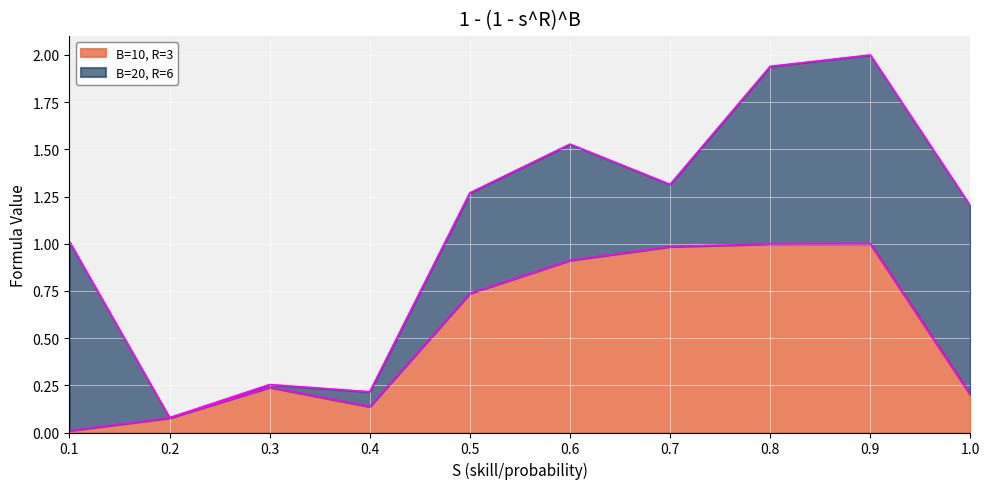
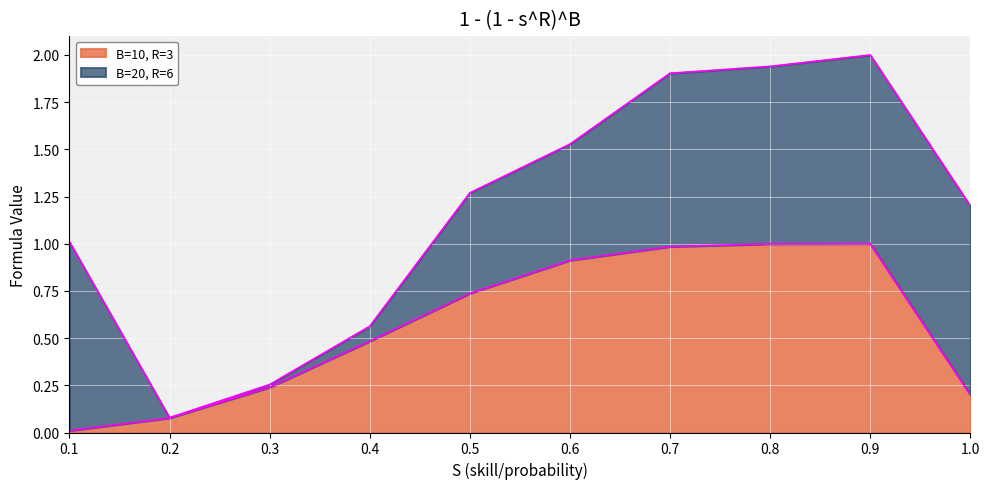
B=10, R=3, 0.4: 0.14 -> 0.48
B=20, R=6, 0.7: 0.33 -> 0.92
